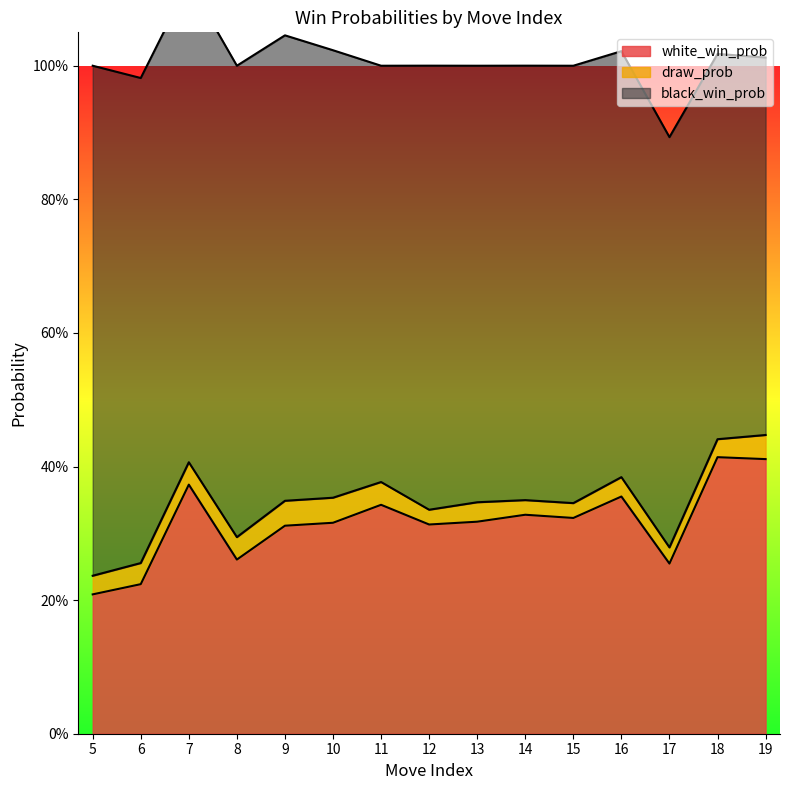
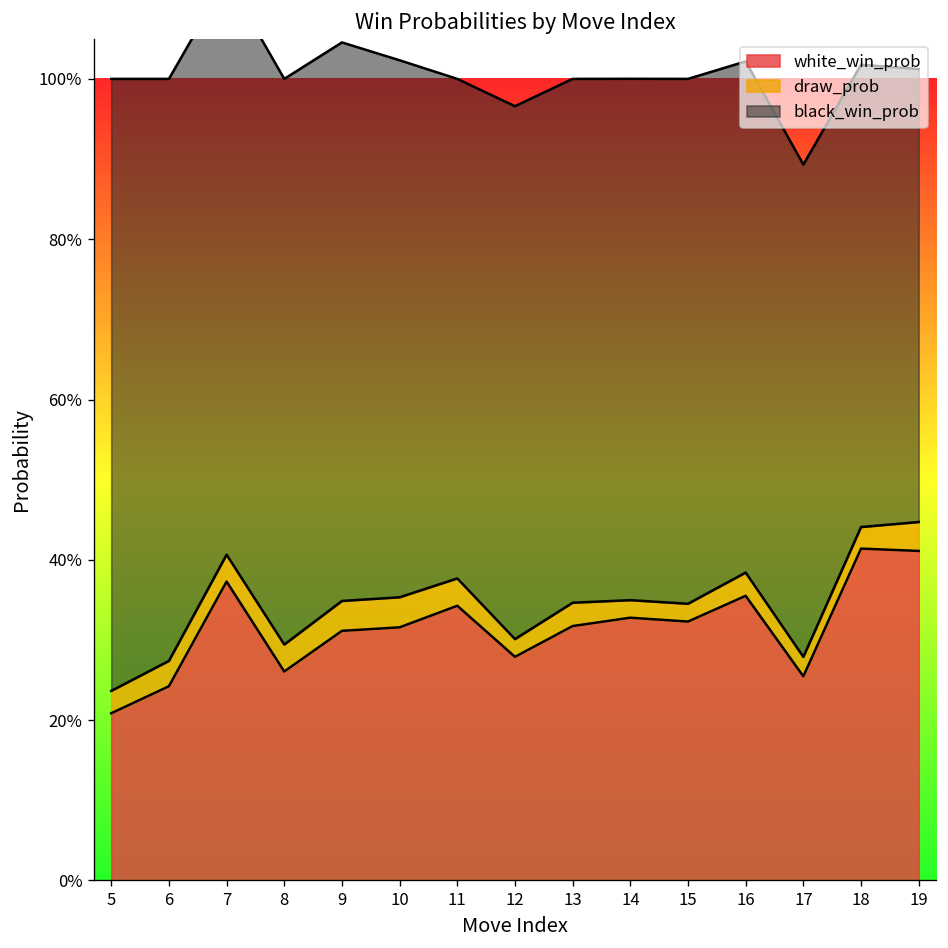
white_win_prob, 6: 22% -> 24%
white_win_prob, 12: 31% -> 28%
